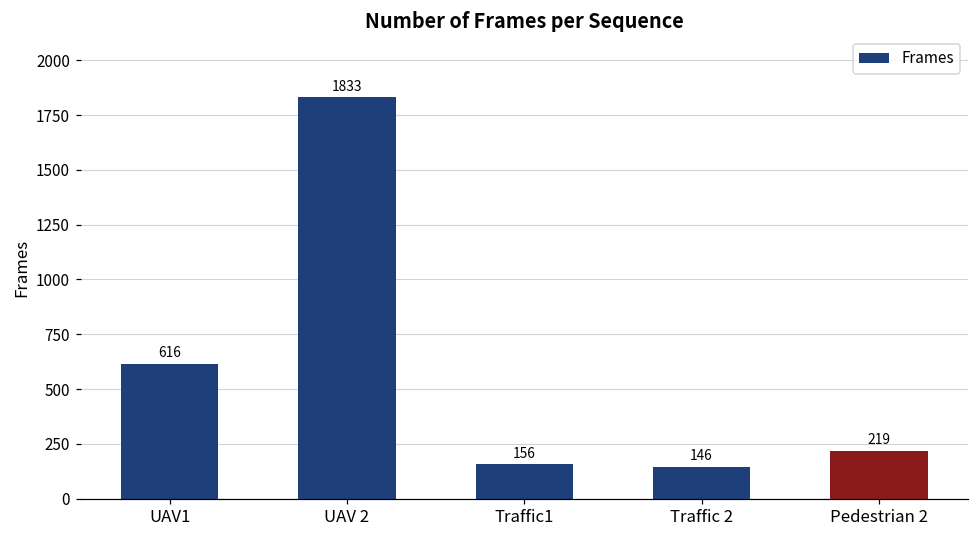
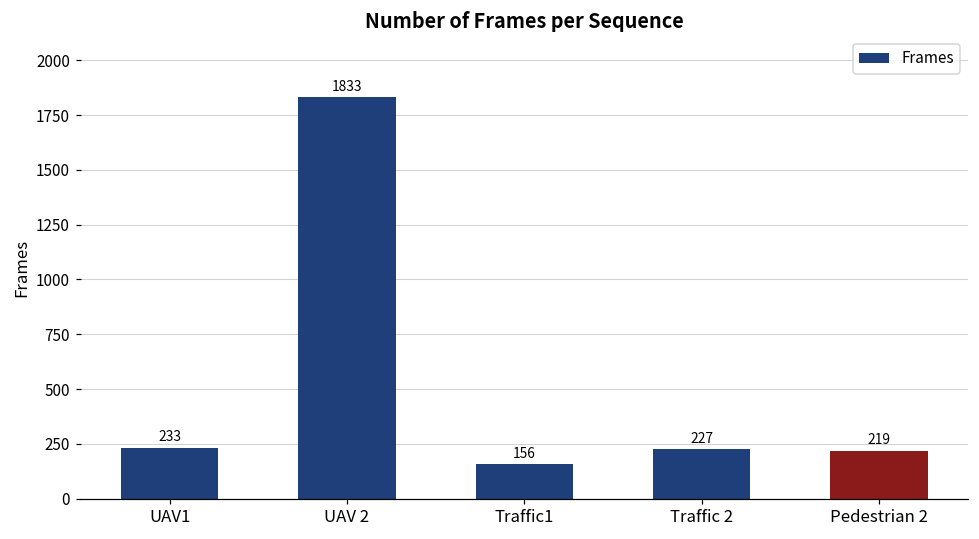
UAV1: 616 -> 233
Traffic 2: 146 -> 227
